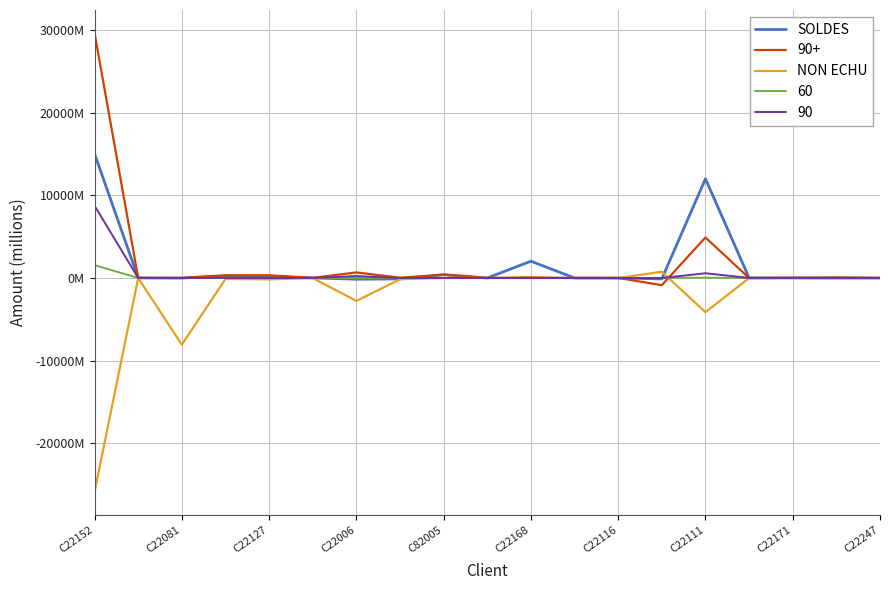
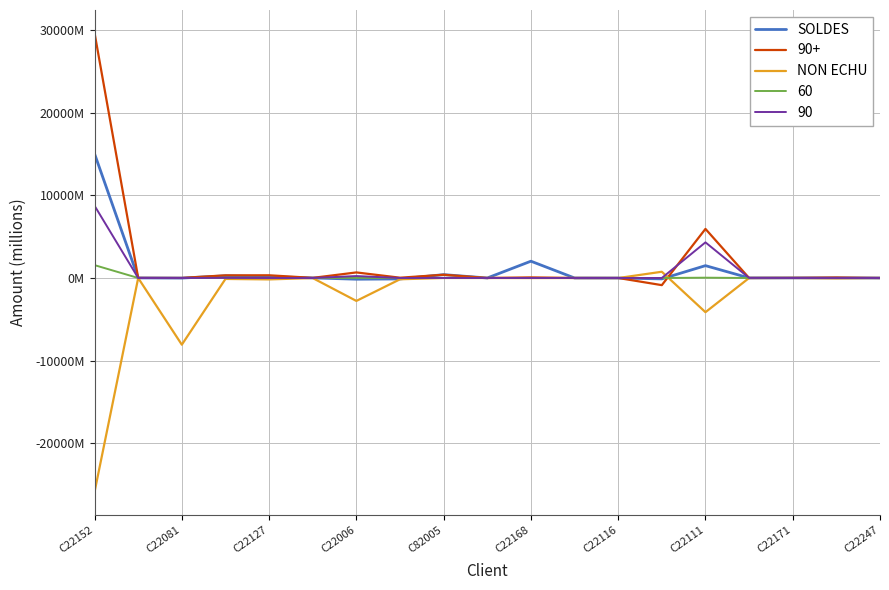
SOLDES, C22111: 12000000000 -> 1000000000
90+, C22111: 5000000000 -> 6000000000
90, C22111: 1000000000 -> 4000000000
